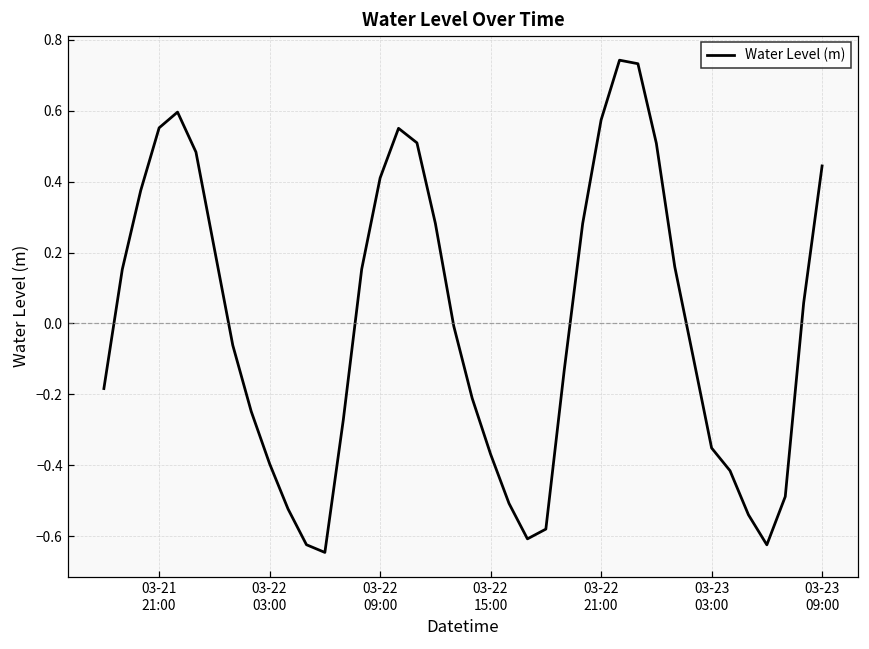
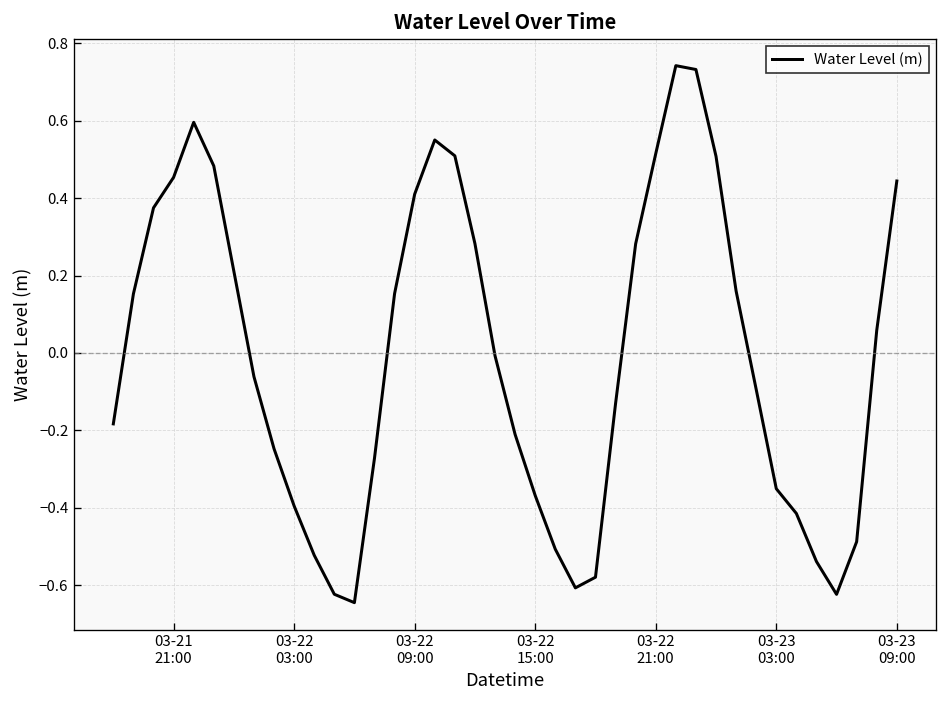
03-21 21:00: 0.55 -> 0.45
03-22 21:00: 0.57 -> 0.52
